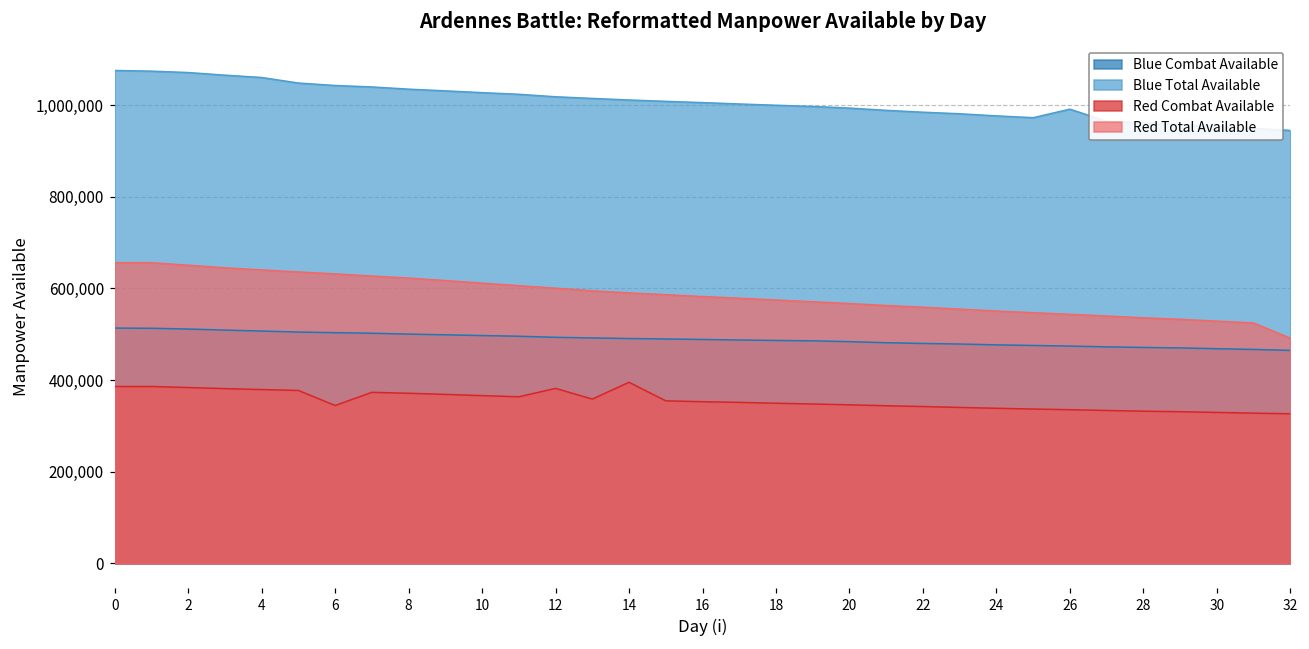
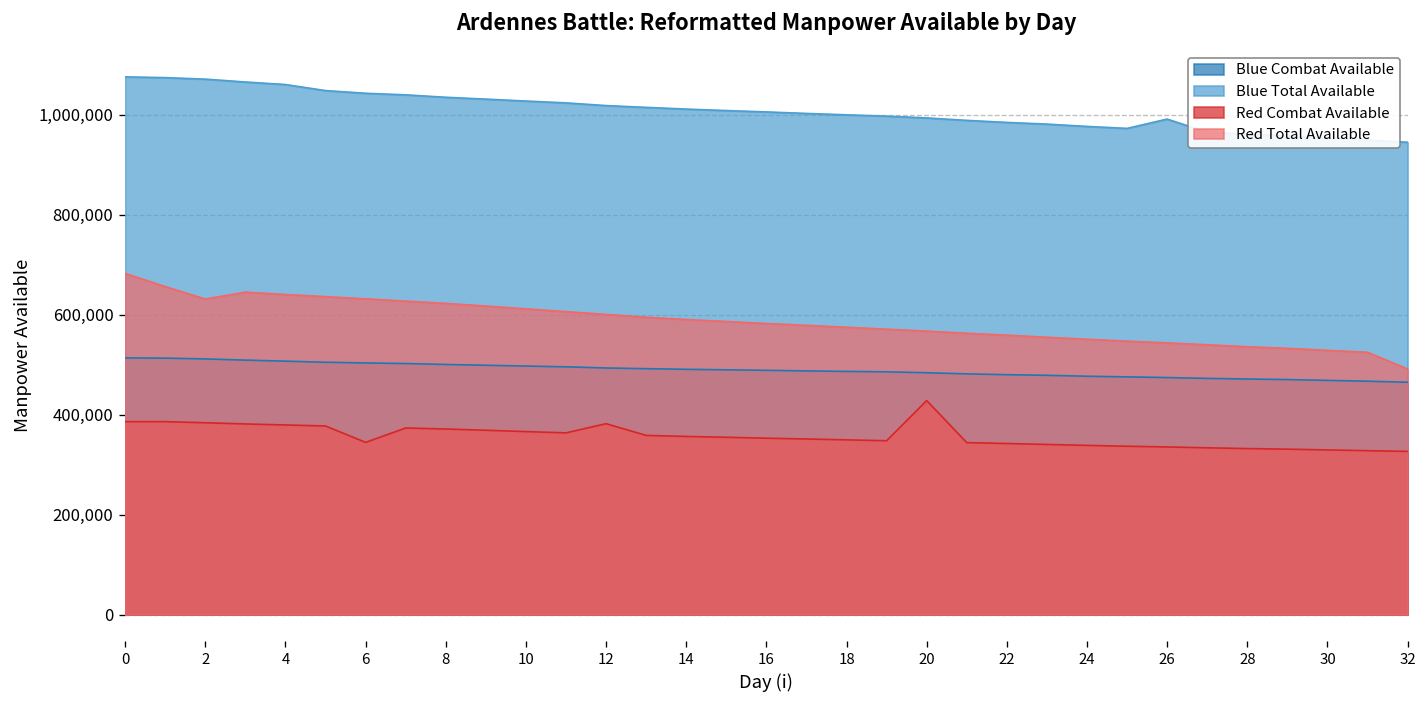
Red Total Available, 0: 660,000 -> 680,000
Red Total Available, 2: 650,000 -> 630,000
Red Combat Available, 14: 400,000 -> 360,000
Red Combat Available, 20: 350,000 -> 430,000
